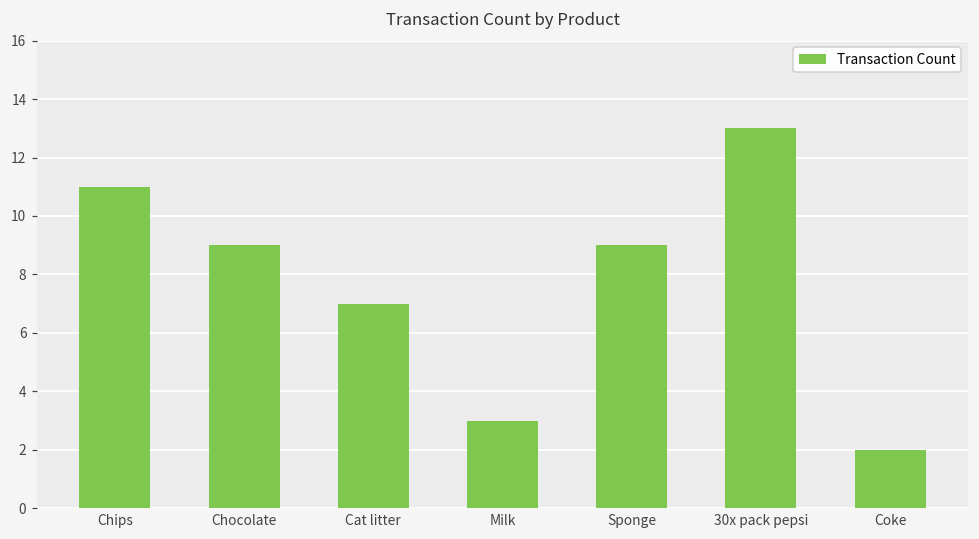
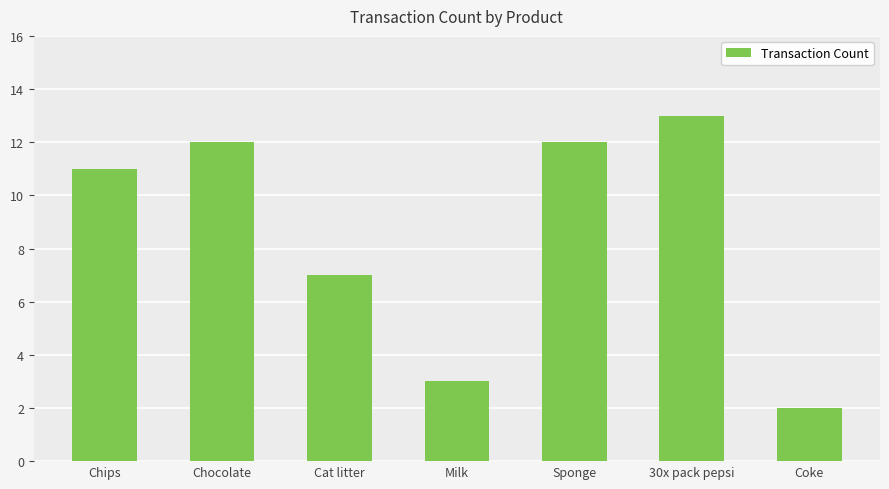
Chocolate: 9 -> 12
Sponge: 9 -> 12
